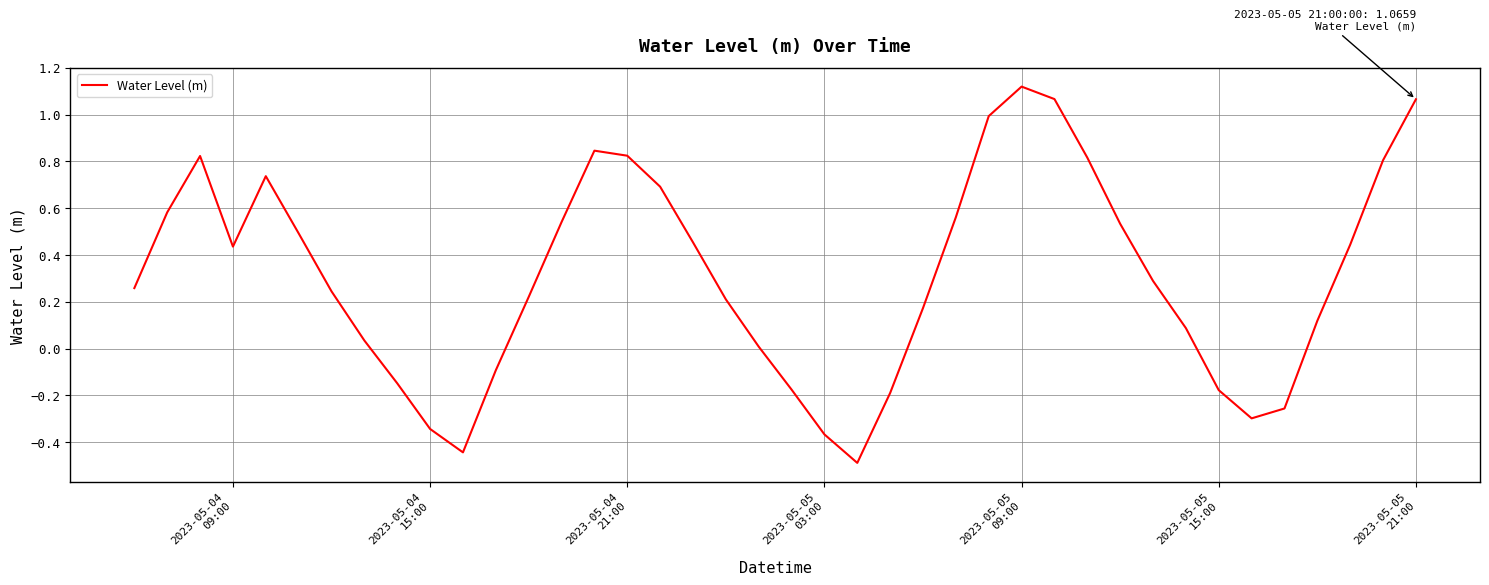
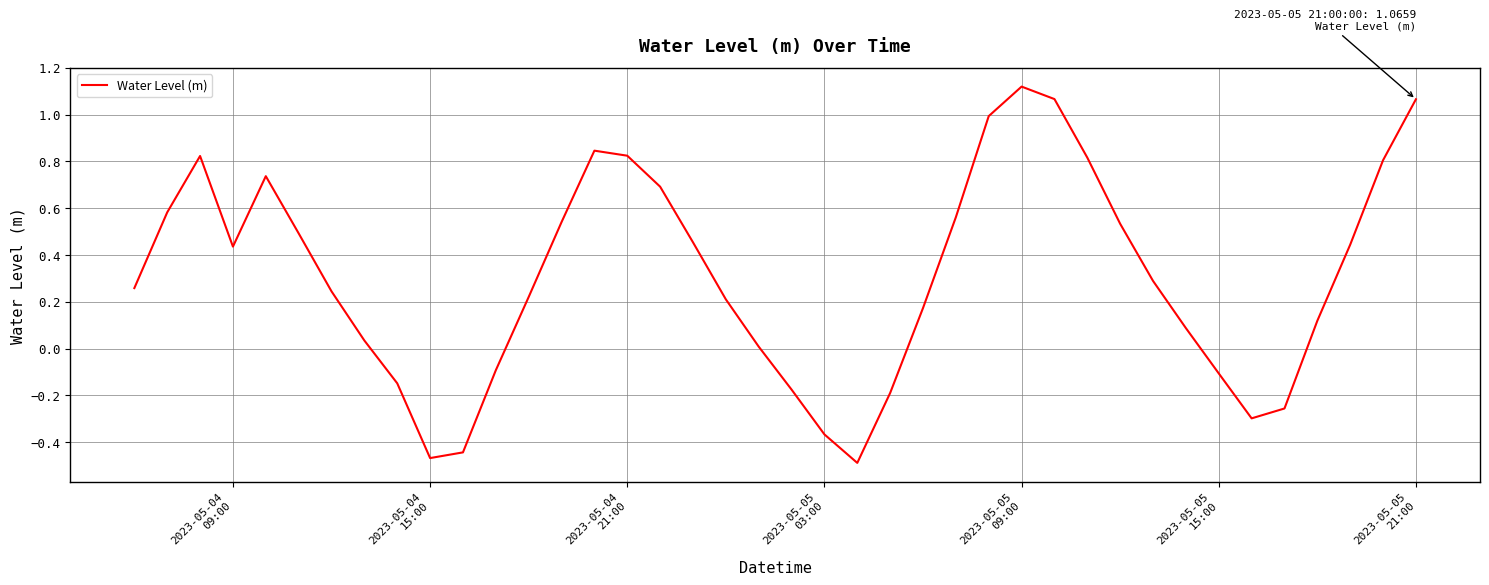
2023-05-04 15:00: -0.34 -> -0.47
2023-05-05 15:00: -0.18 -> -0.11
